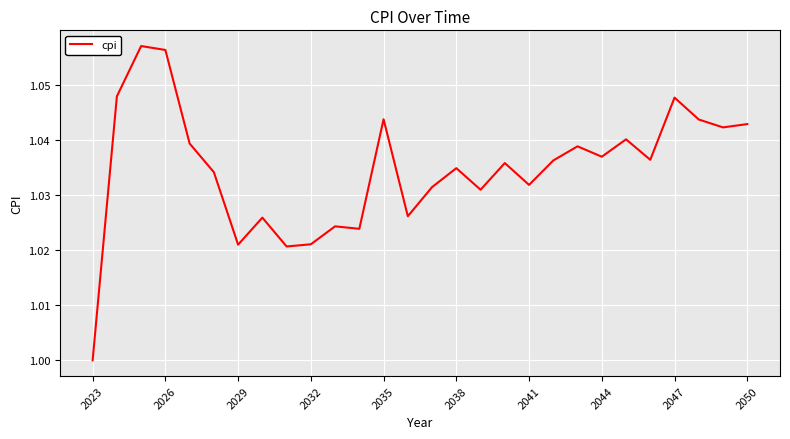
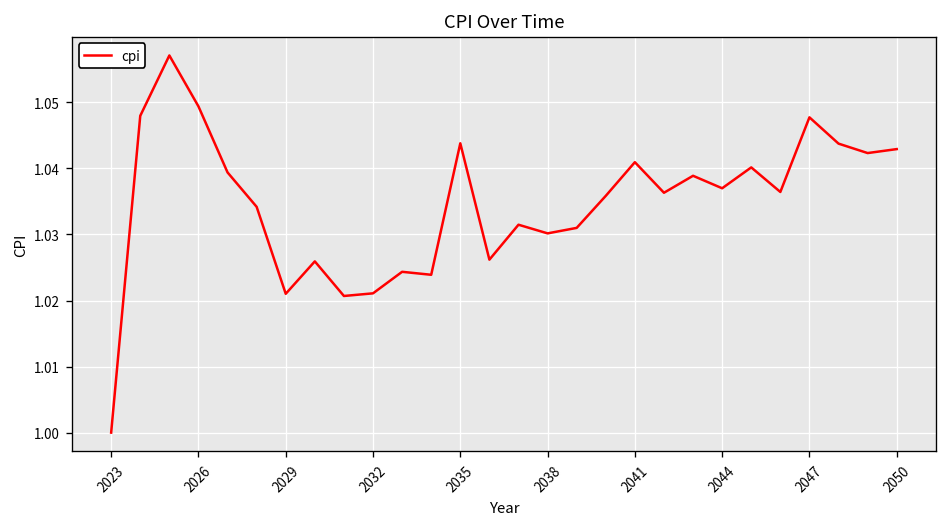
2026: 1.056 -> 1.049
2038: 1.035 -> 1.030
2041: 1.032 -> 1.041
